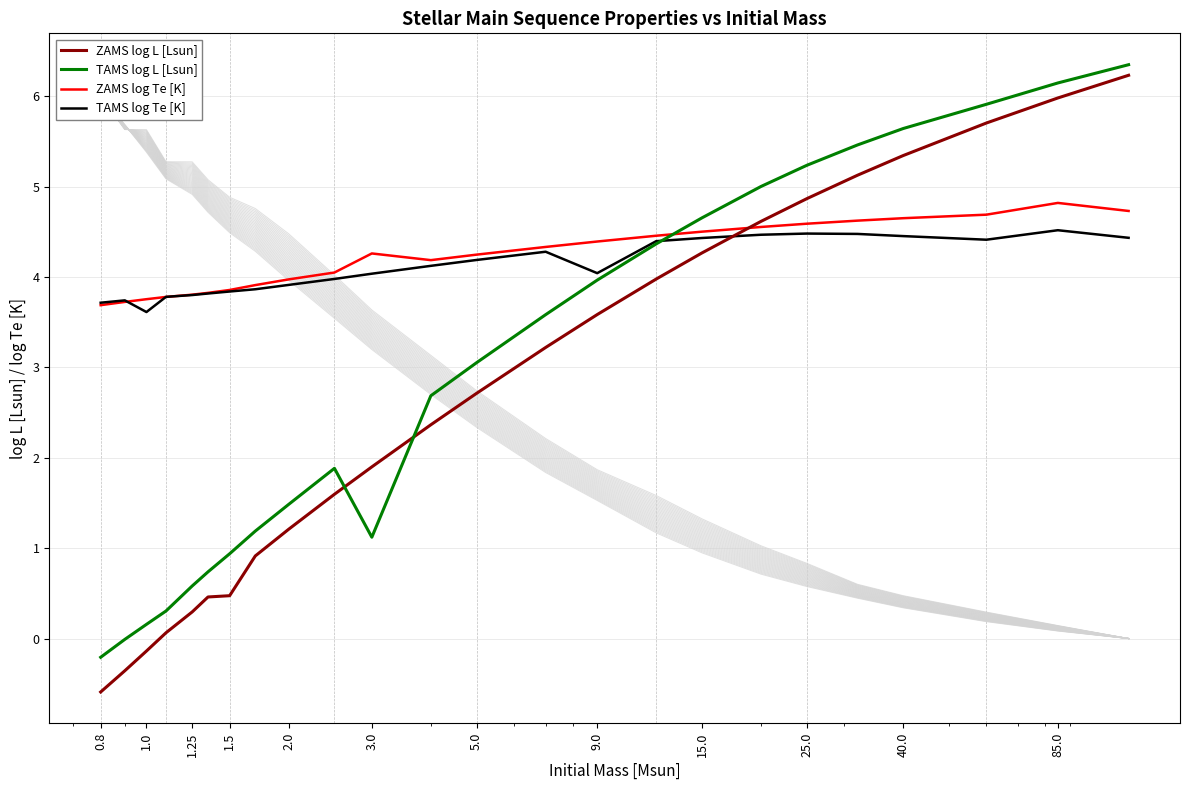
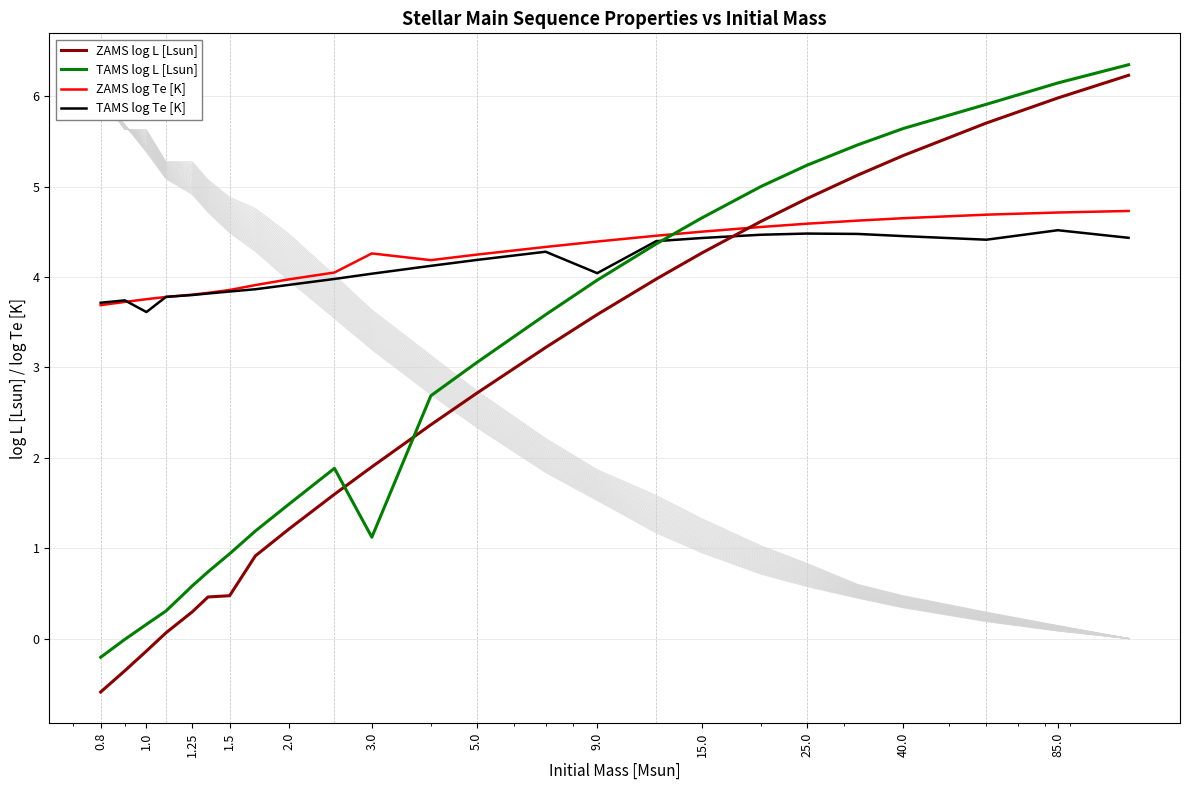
ZAMS log Te [K], 85.0: 4.8 -> 4.7
